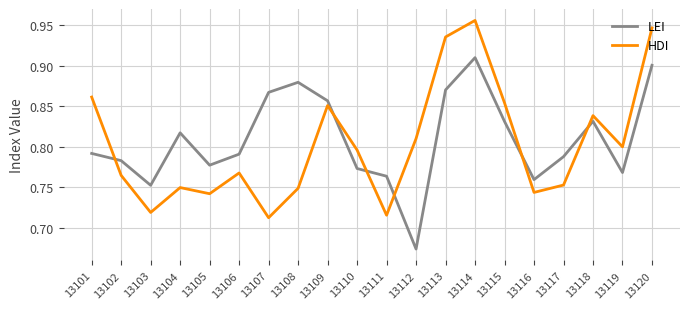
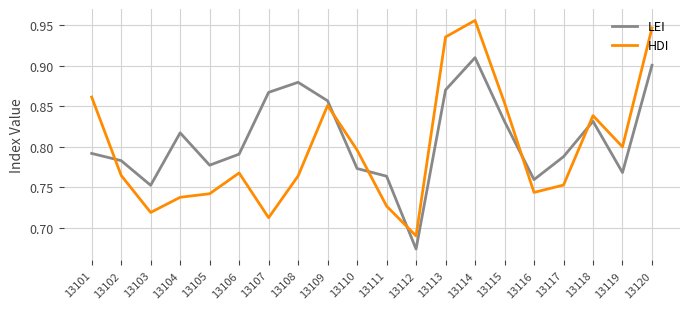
HDI, 13104: 0.75 -> 0.74
HDI, 13108: 0.75 -> 0.76
HDI, 13111: 0.72 -> 0.73
HDI, 13112: 0.81 -> 0.69
